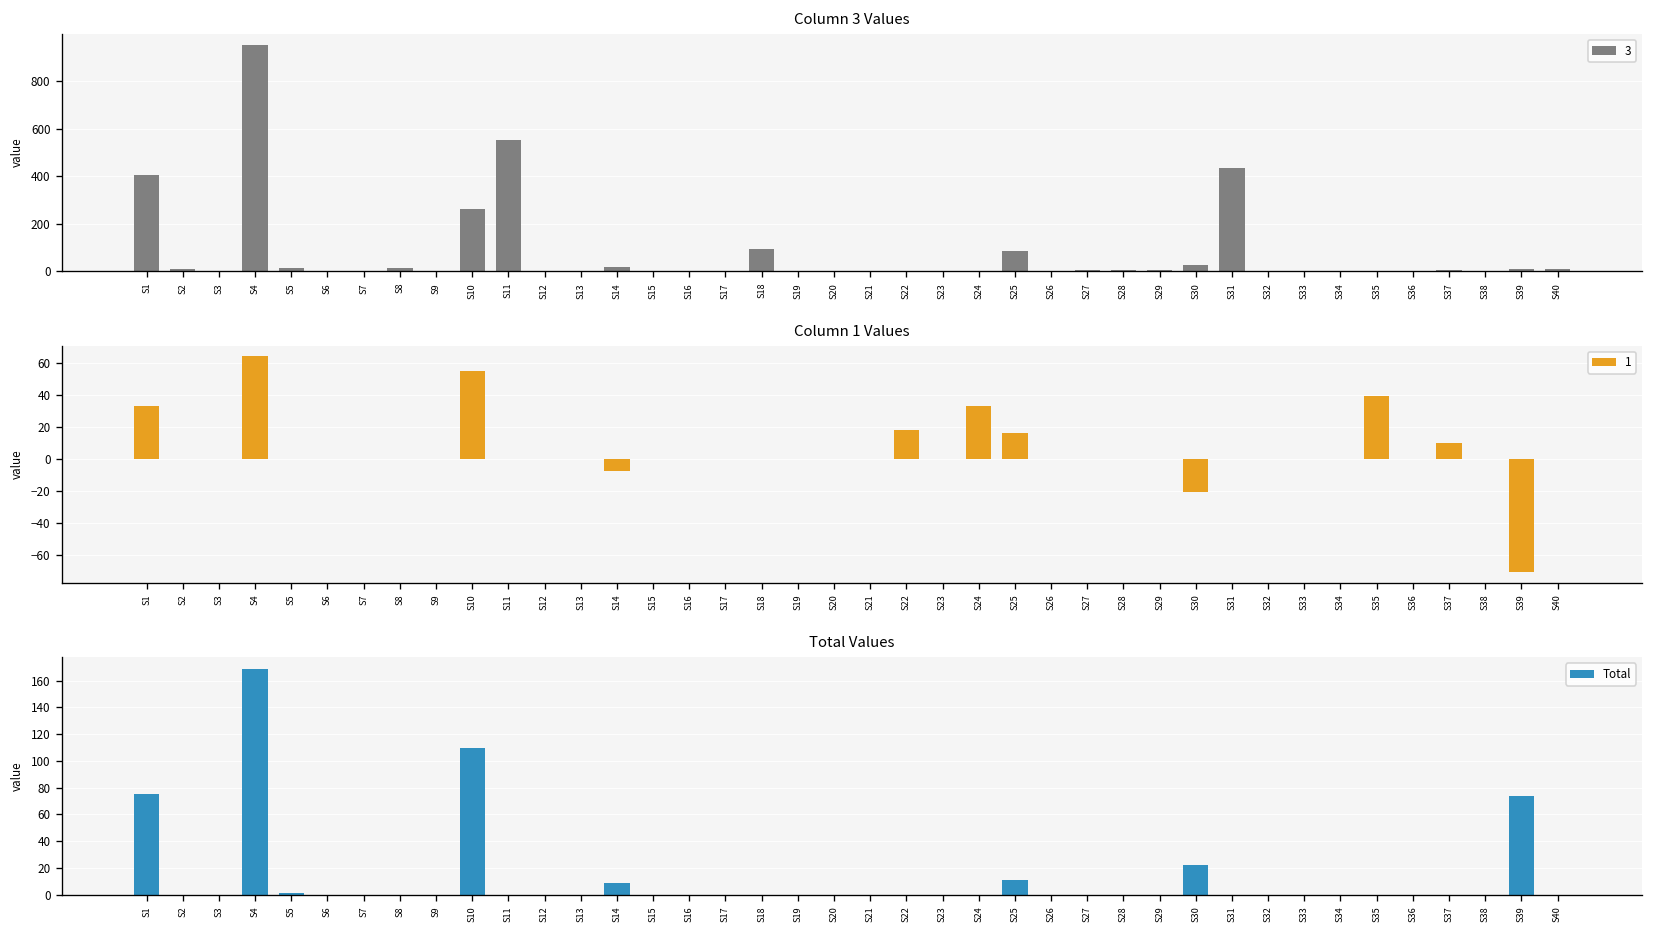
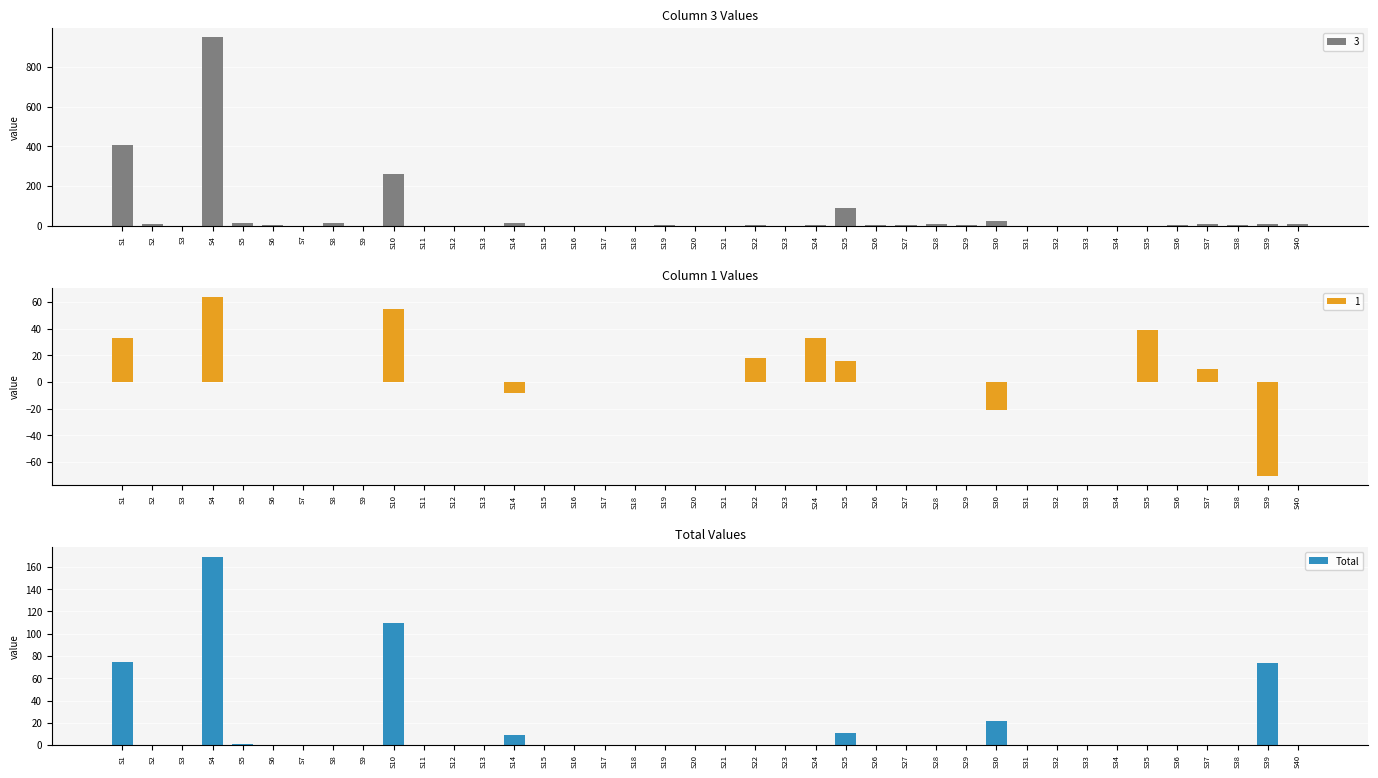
Column 3 Values, S11: 550 -> 0
Column 3 Values, S18: 100 -> 0
Column 3 Values, S31: 440 -> 0
